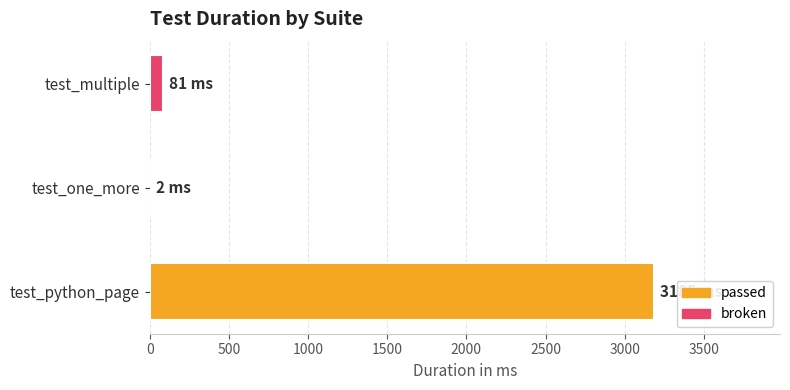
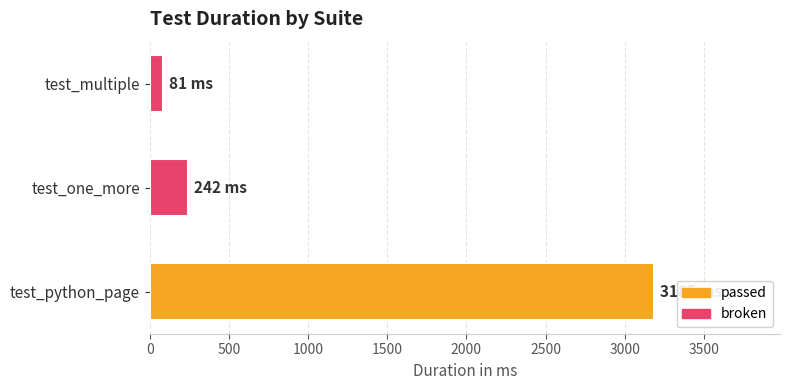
test_one_more: 2 -> 242
